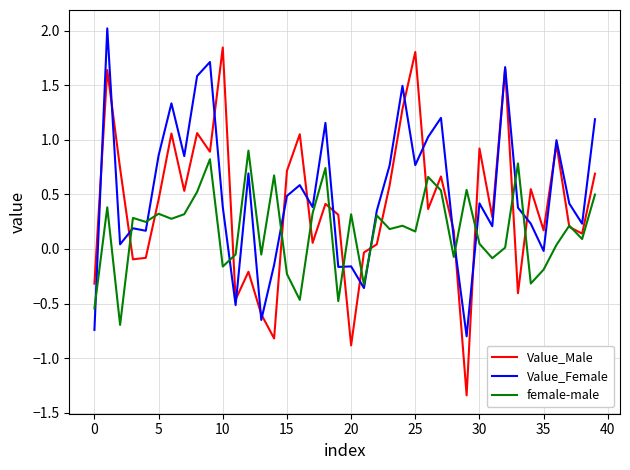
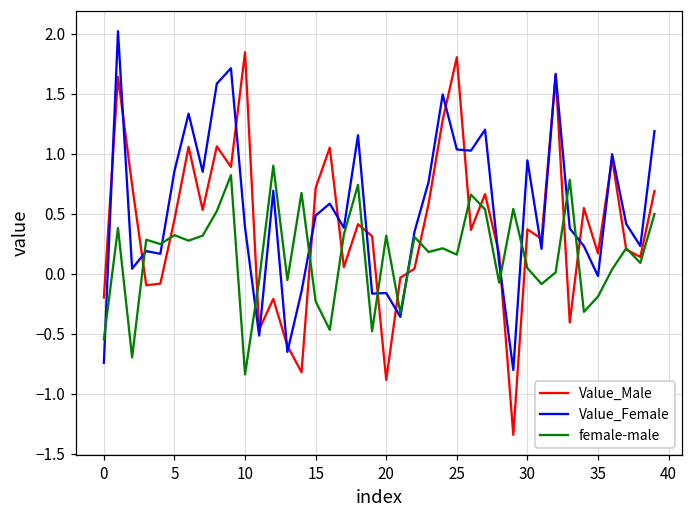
Value_Male, 0: -0.32 -> -0.20
female-male, 10: -0.16 -> -0.84
Value_Female, 25: 0.77 -> 1.04
Value_Male, 30: 0.92 -> 0.37
Value_Female, 30: 0.42 -> 0.95
